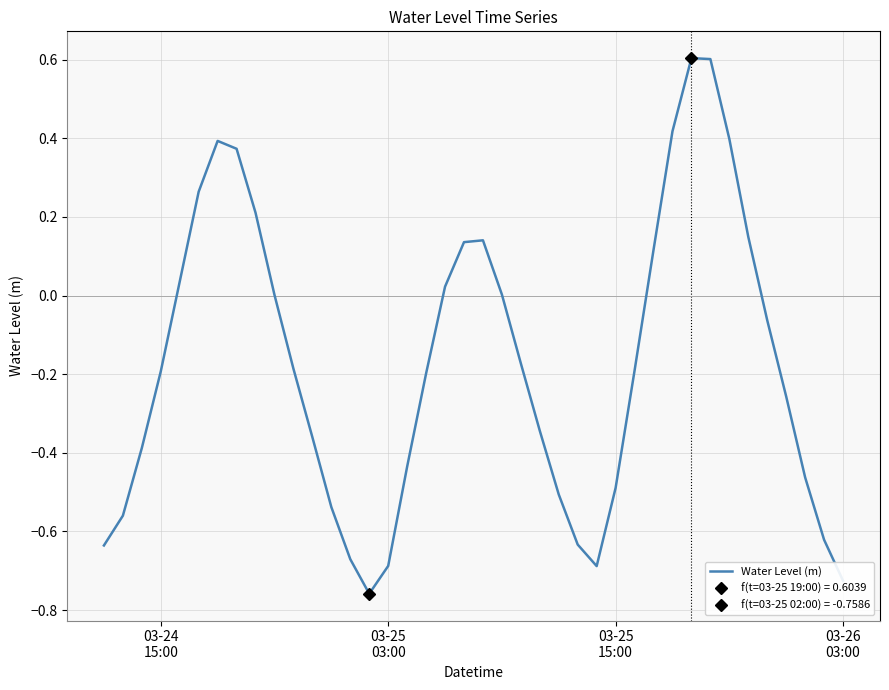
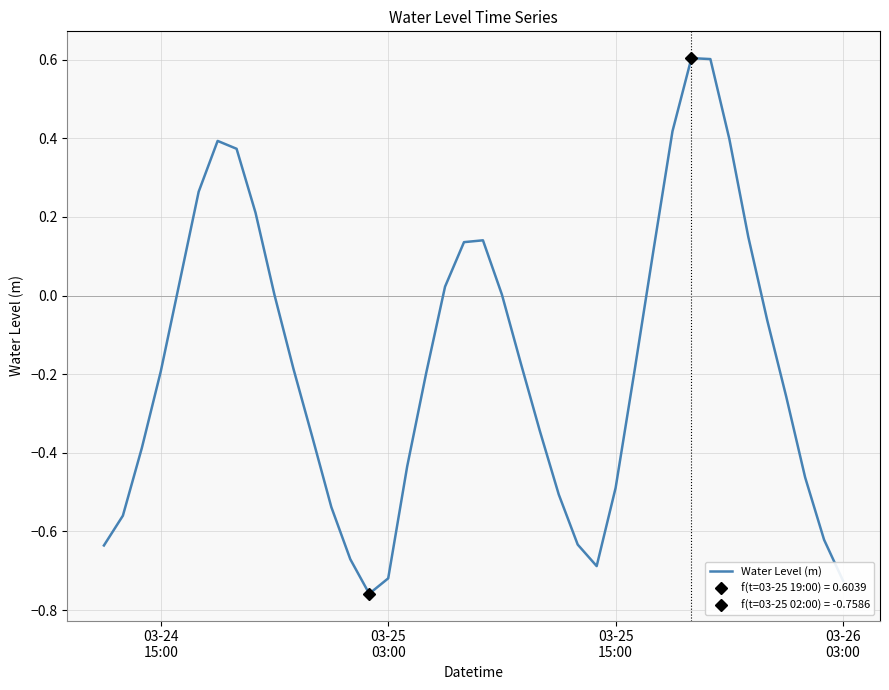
Water Level (m), 03-25 03:00: -0.69 -> -0.72
